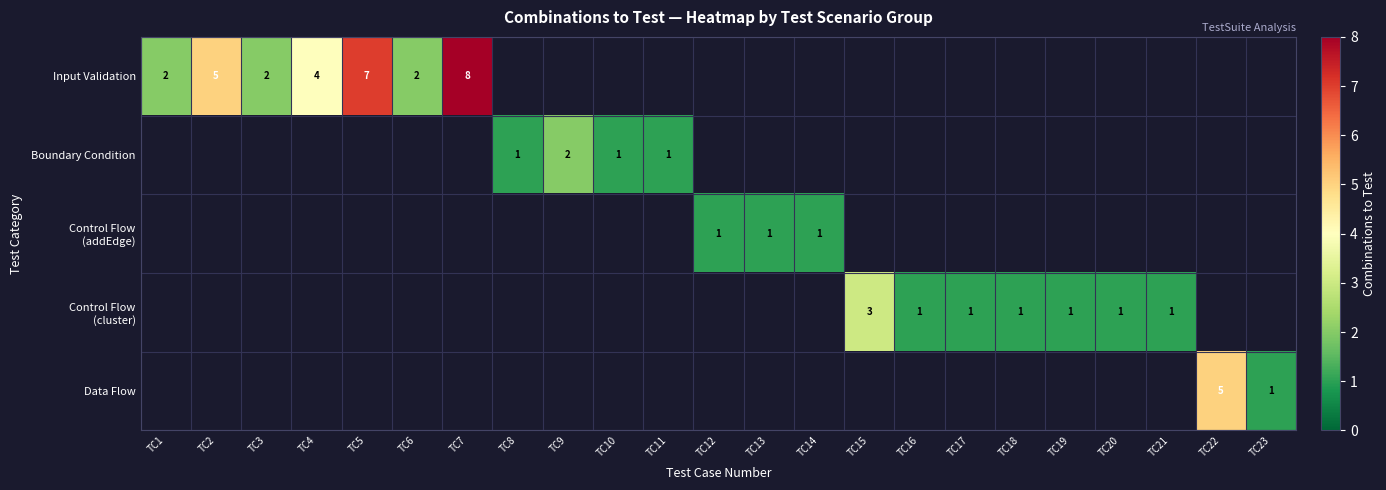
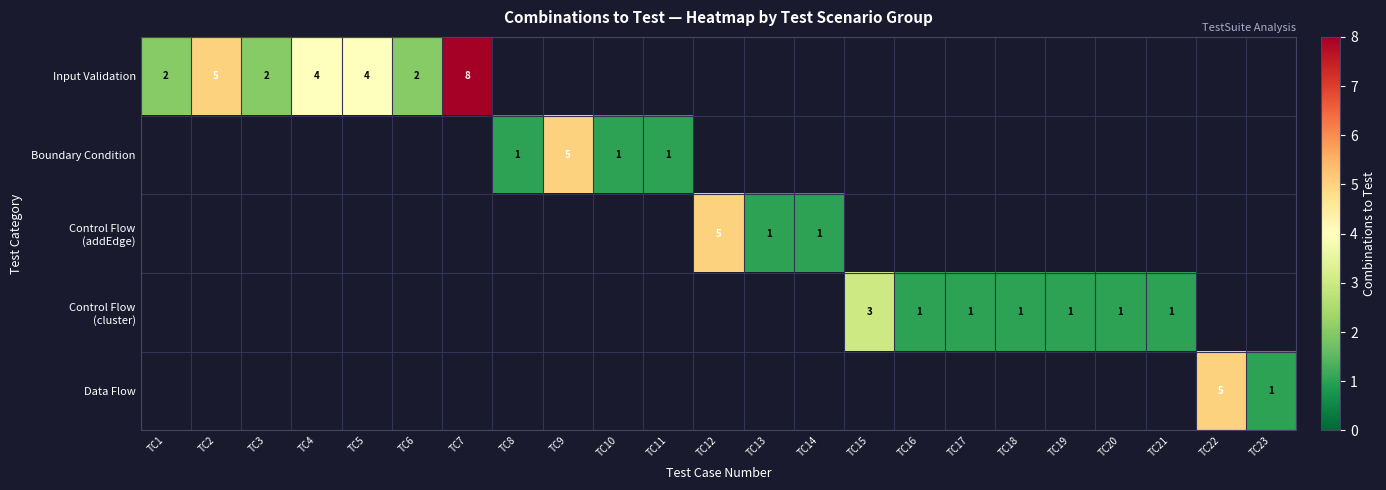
Input Validation, TC5: 7 -> 4
Boundary Condition, TC9: 2 -> 5
Control Flow (addEdge), TC12: 1 -> 5
